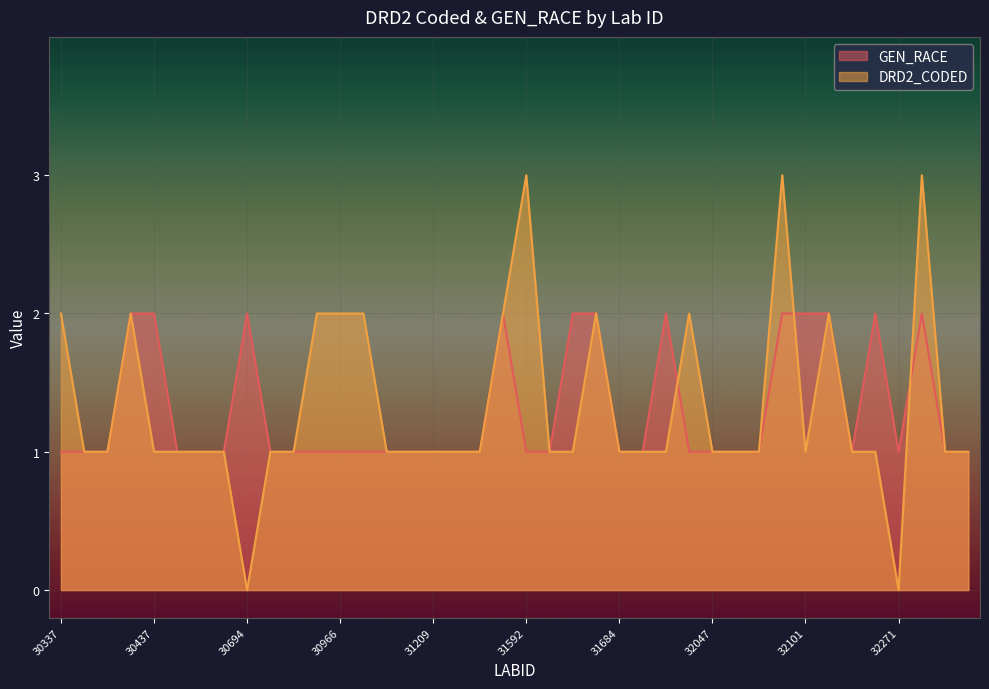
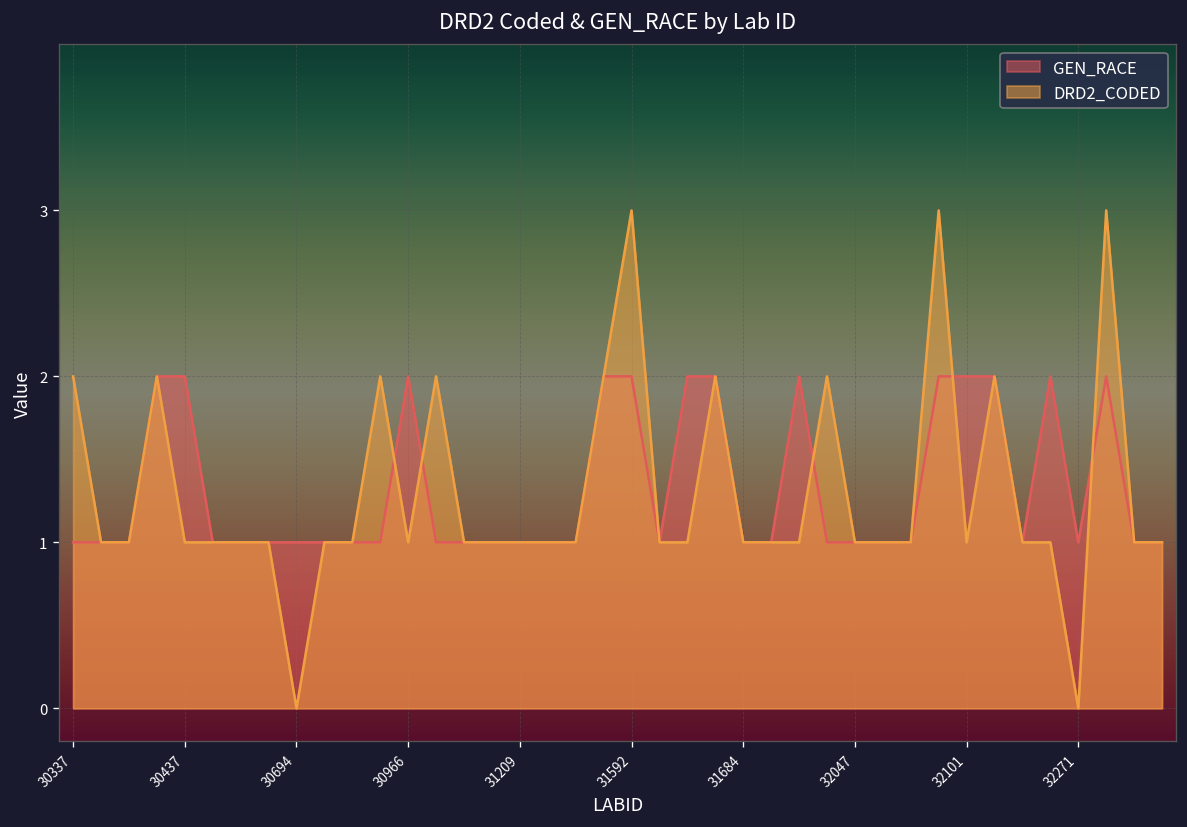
GEN_RACE, 30694: 2 -> 1
GEN_RACE, 30966: 1 -> 2
DRD2_CODED, 30966: 2 -> 1
GEN_RACE, 31592: 1 -> 2
